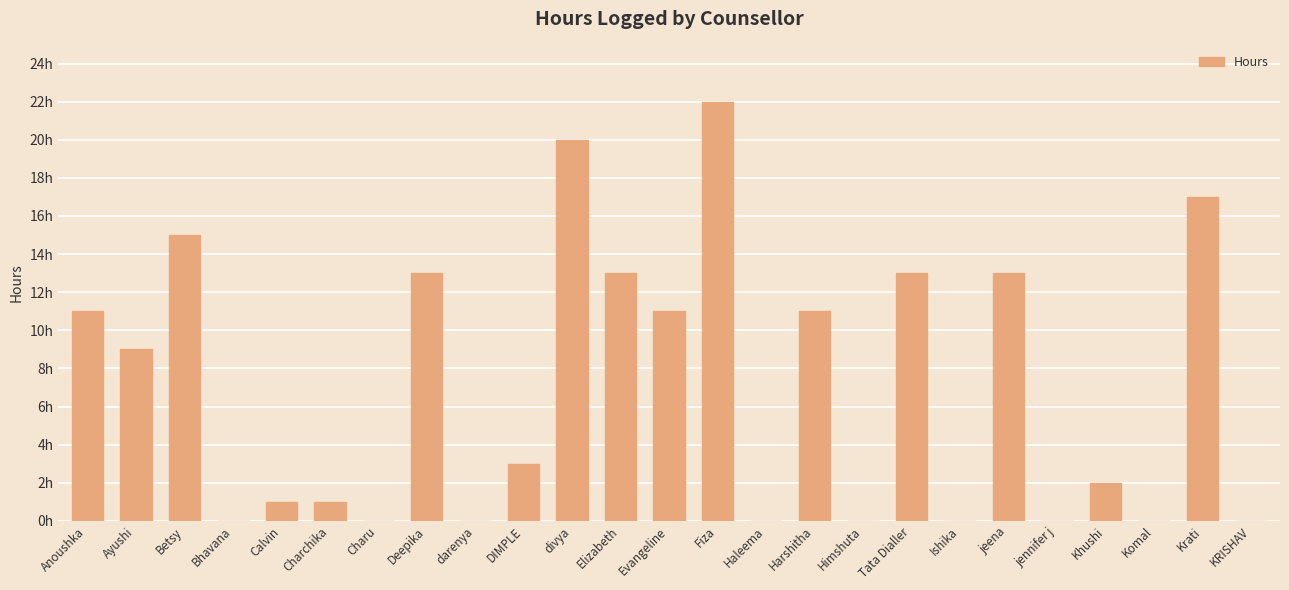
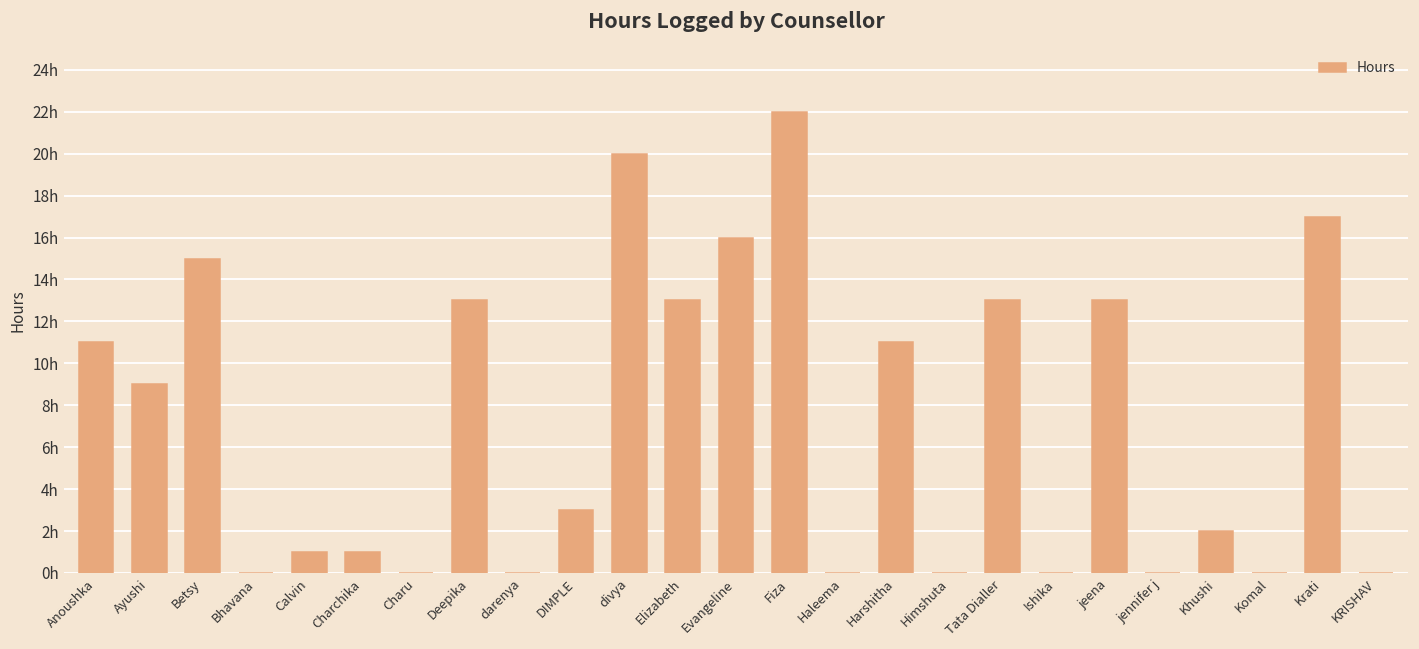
Evangeline: 11h -> 16h
